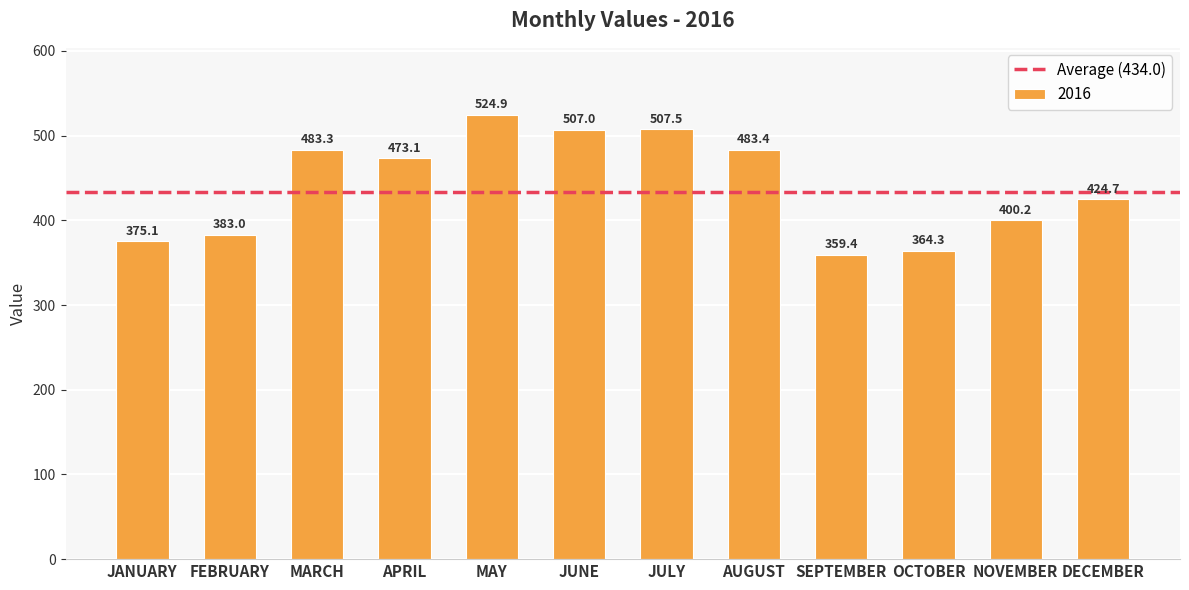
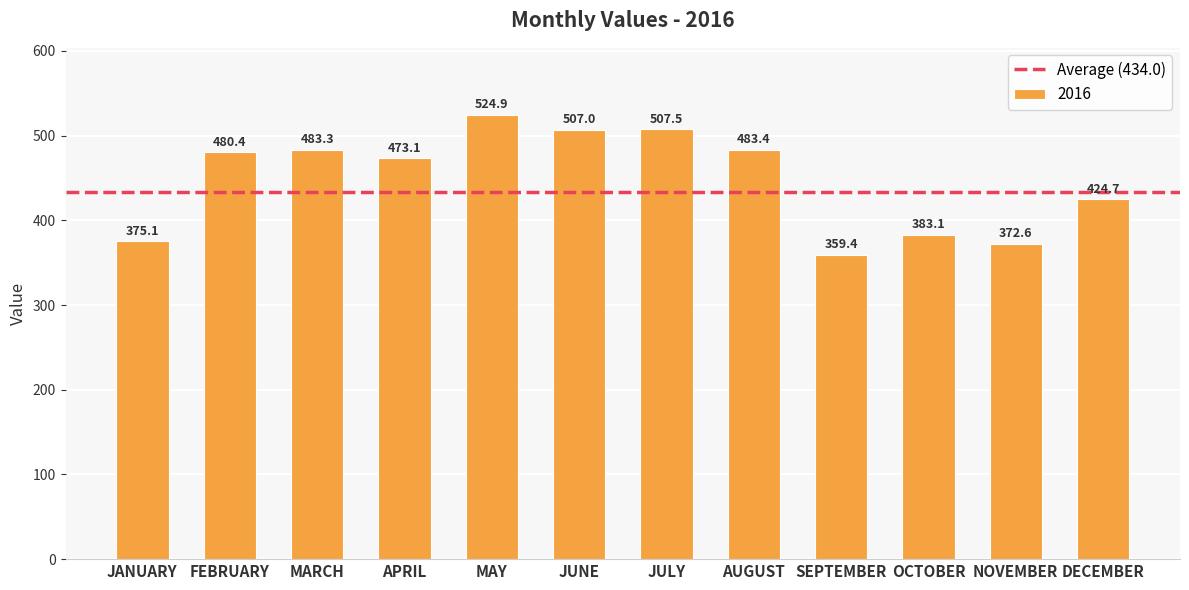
FEBRUARY: 383.0 -> 480.4
OCTOBER: 364.3 -> 383.1
NOVEMBER: 400.2 -> 372.6
